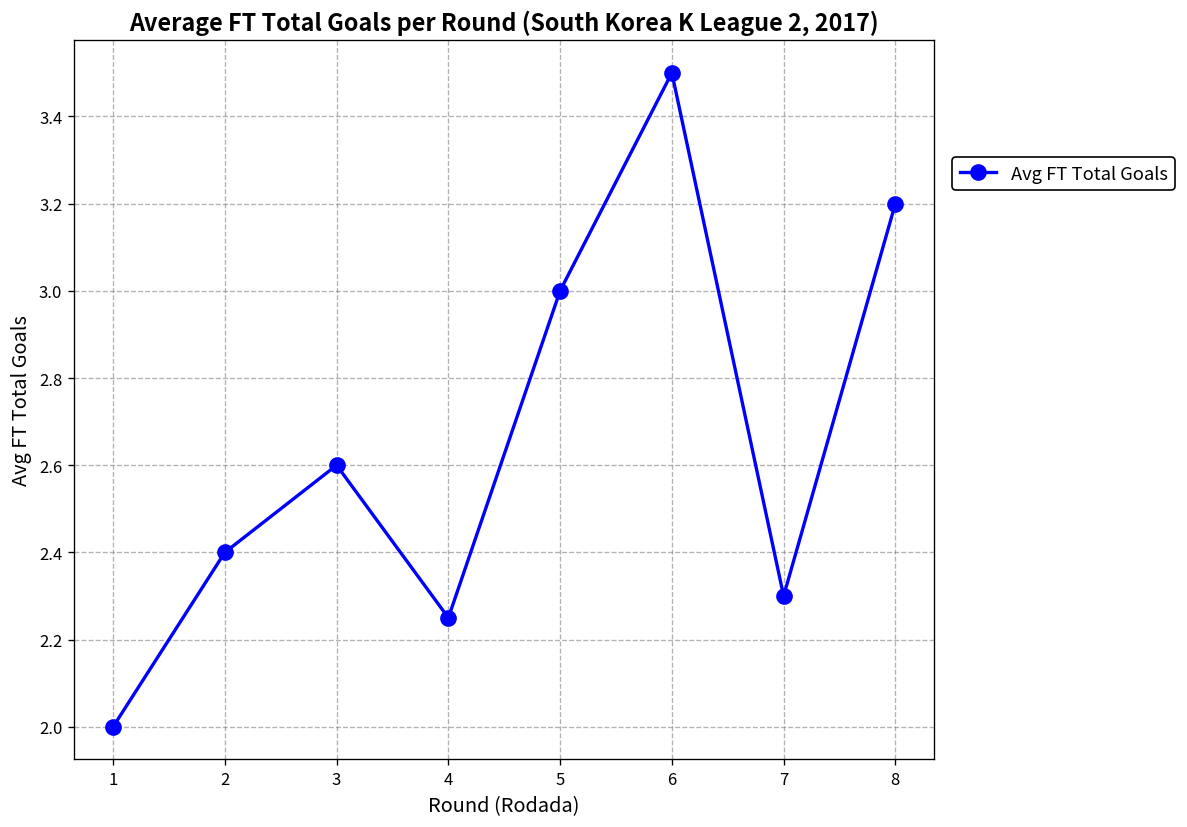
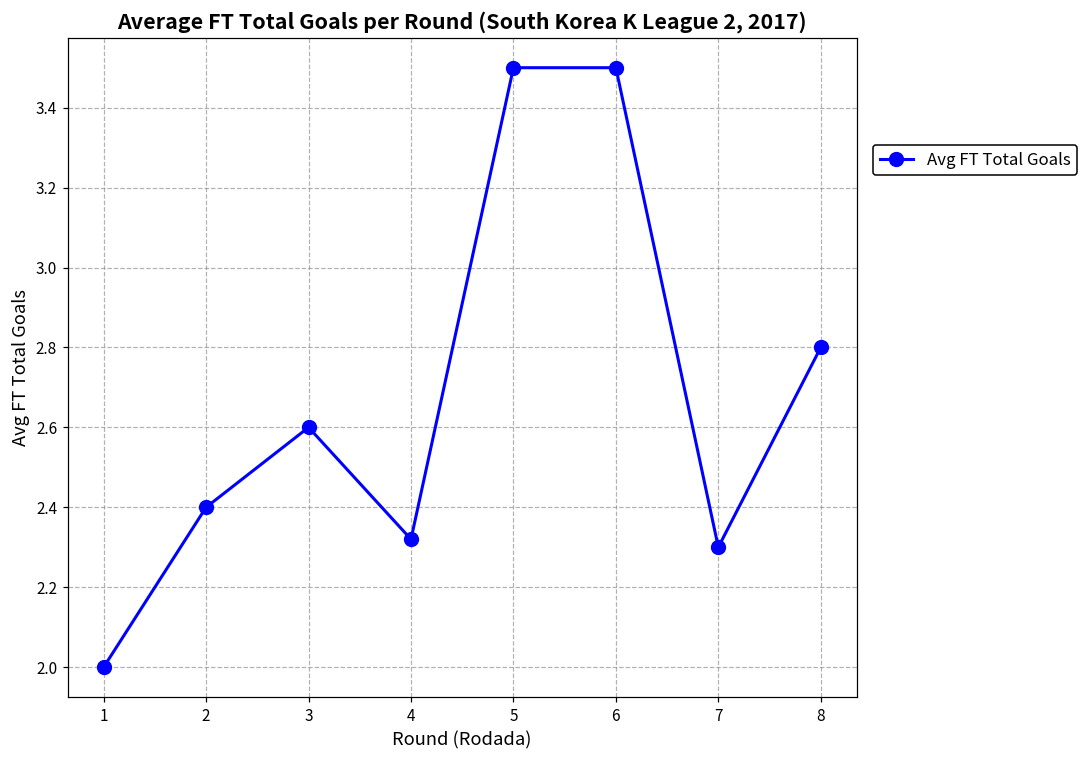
4: 2.25 -> 2.32
5: 3.0 -> 3.5
8: 3.2 -> 2.8
